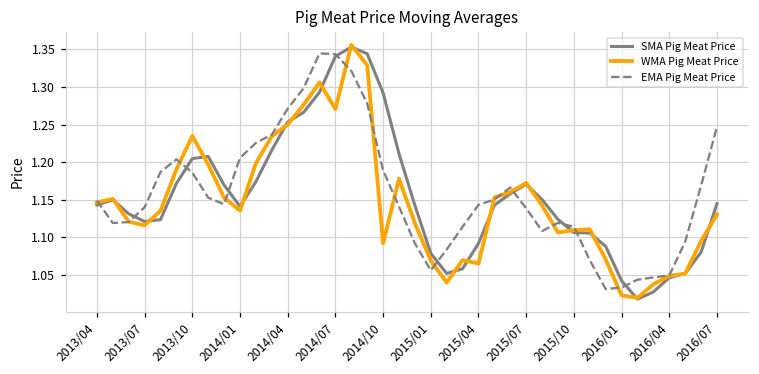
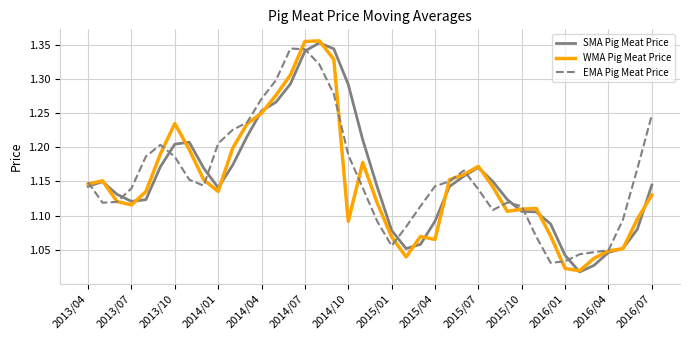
WMA Pig Meat Price, 2014/07: 1.27 -> 1.36
